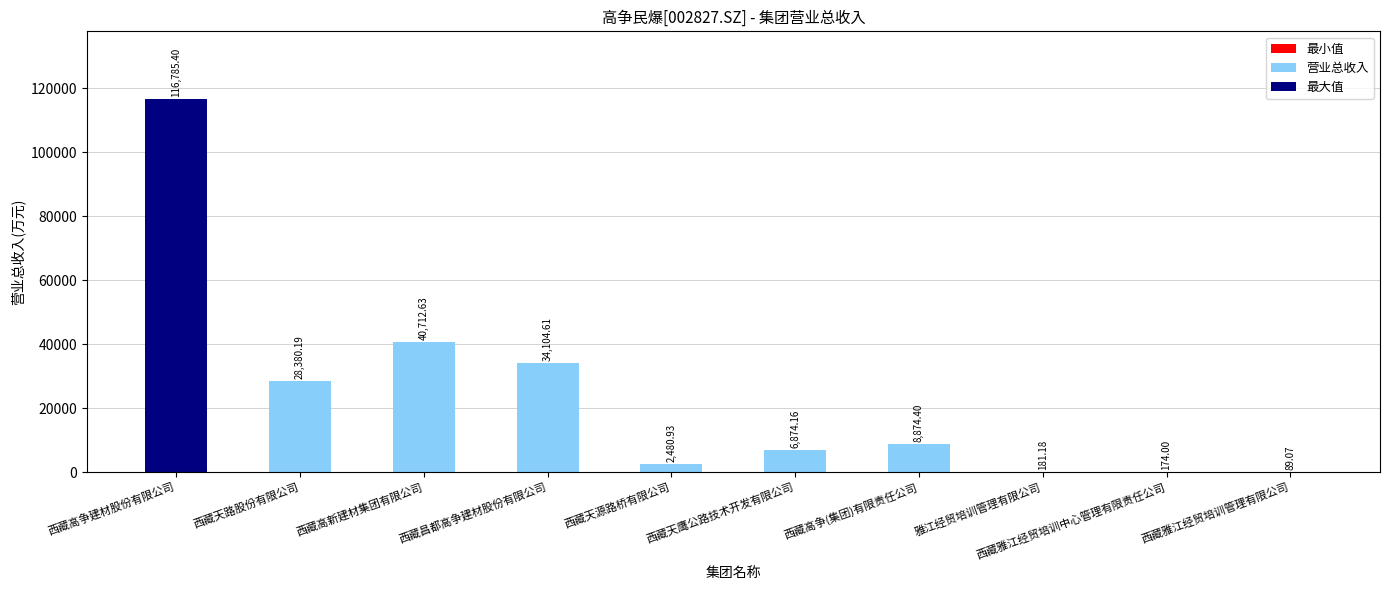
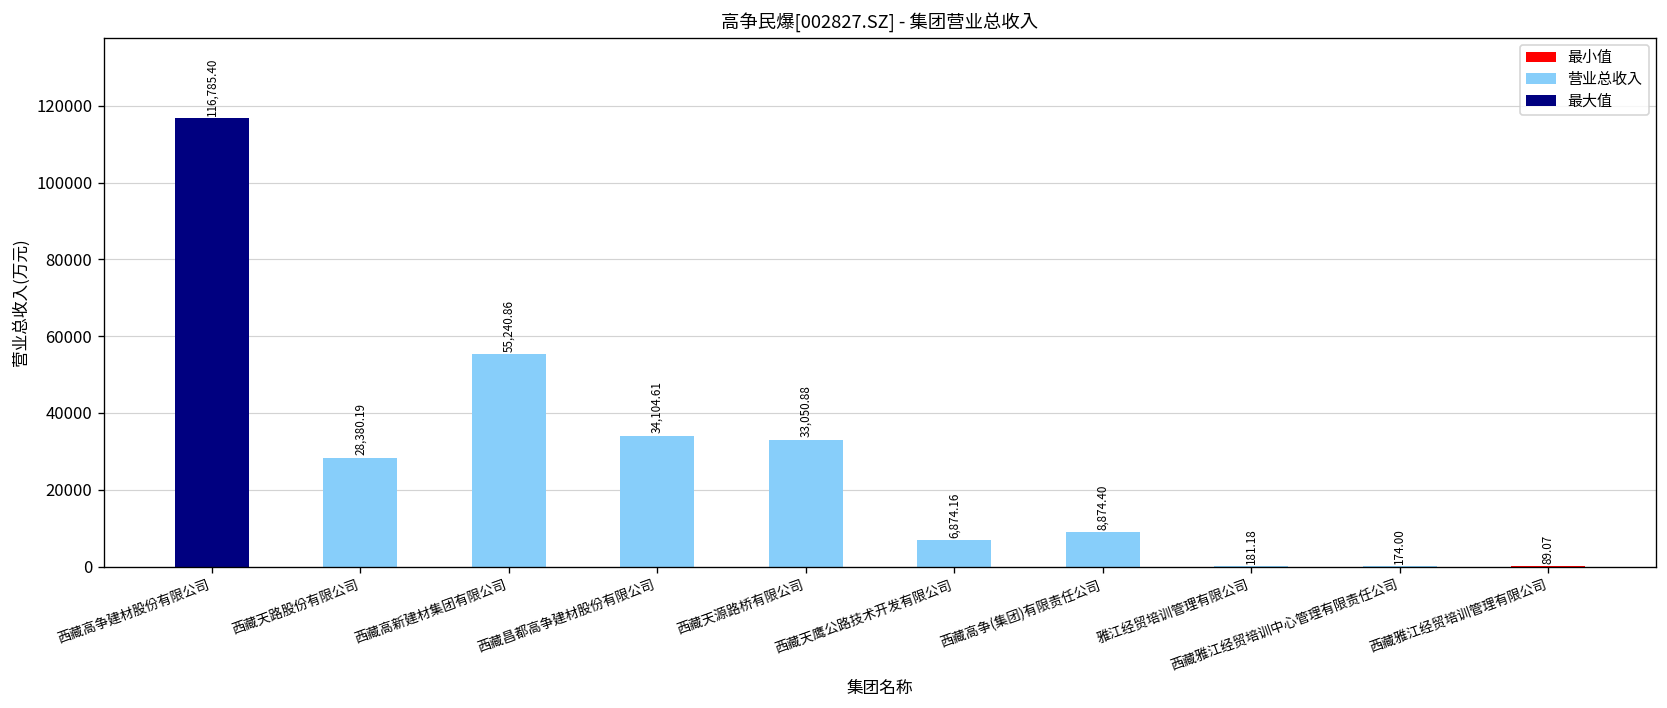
西藏高新建材集团有限公司: 40,712.63 -> 55,240.86
西藏天源路桥有限公司: 2,480.93 -> 33,050.88
